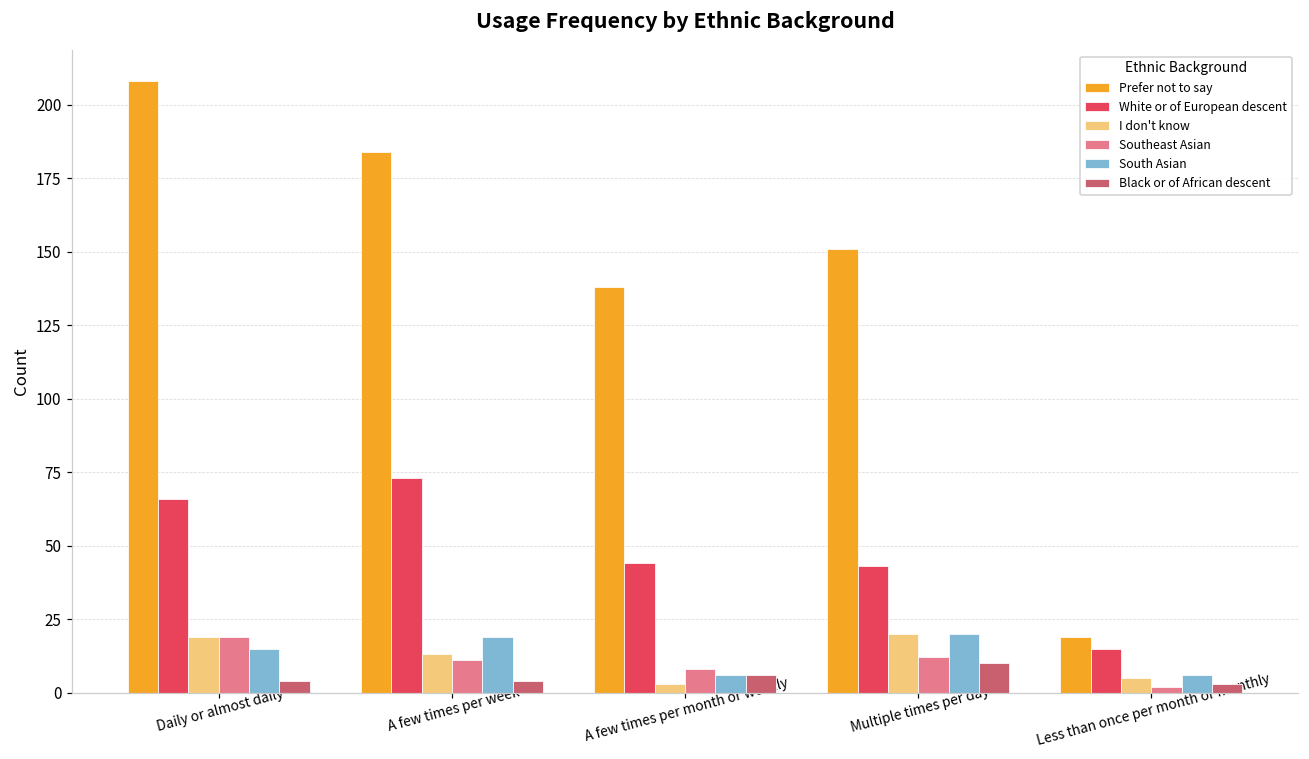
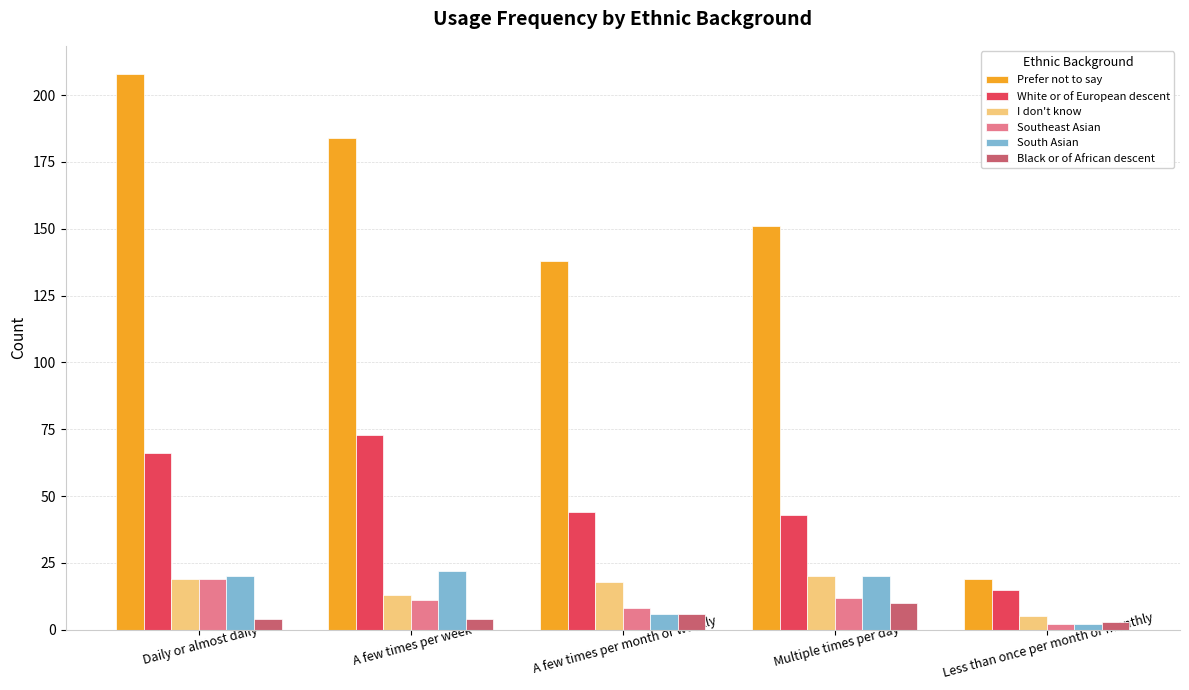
South Asian, Daily or almost daily: 15 -> 20
South Asian, A few times per week: 19 -> 22
I don't know, A few times per month or weekly: 3 -> 18
South Asian, Less than once per month or monthly: 6 -> 2
